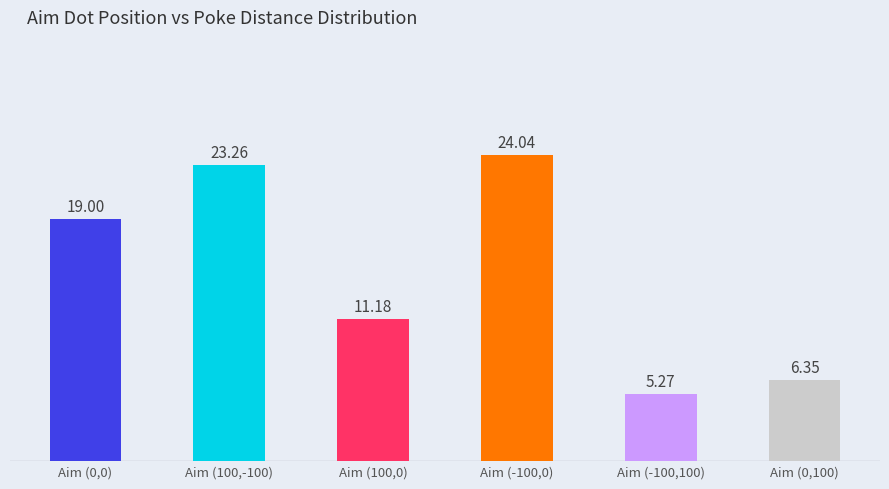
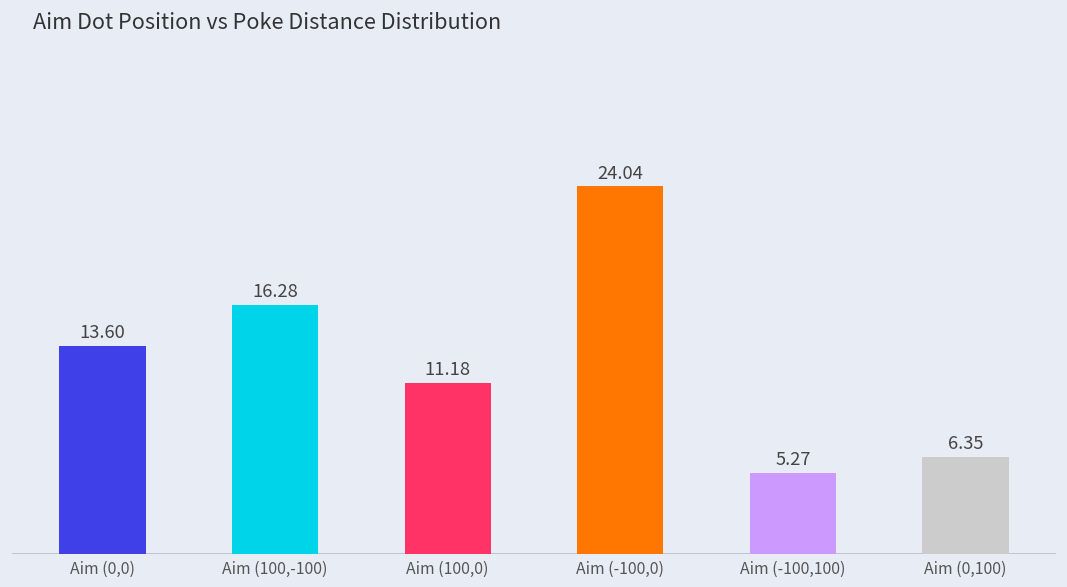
Aim (0,0): 19.00 -> 13.60
Aim (100,-100): 23.26 -> 16.28
